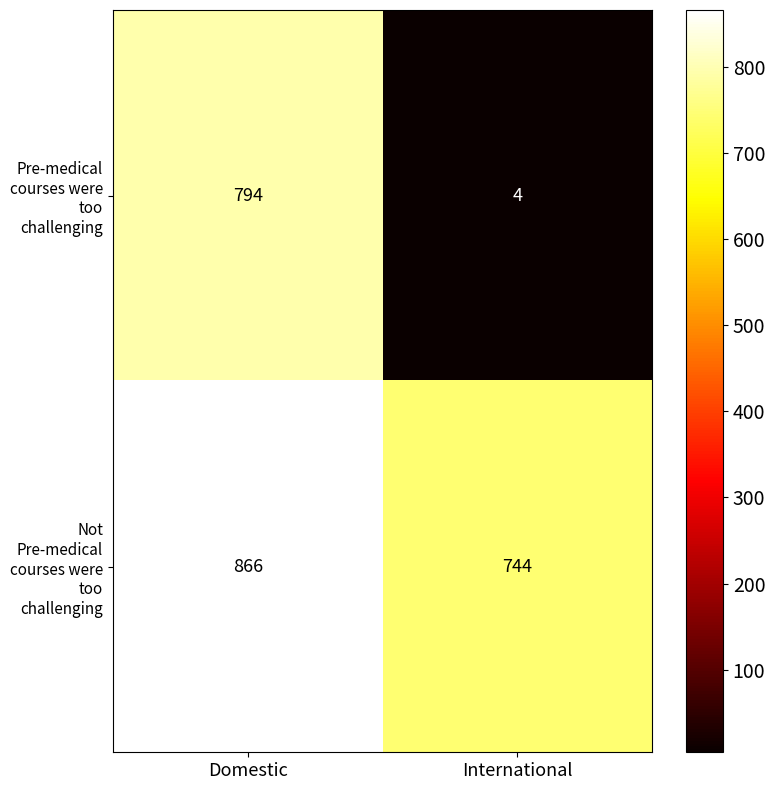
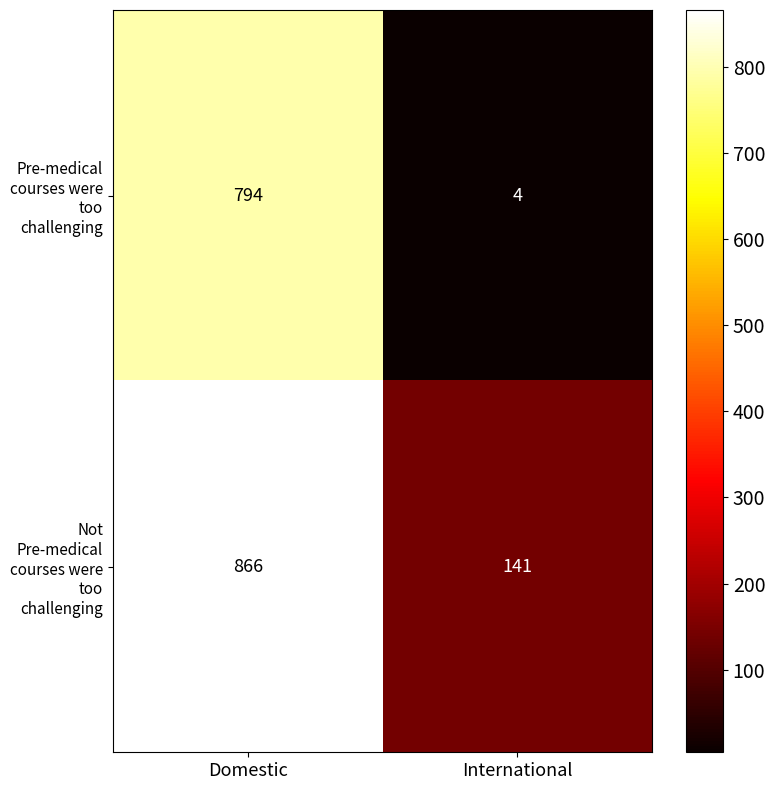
Not Pre-medical courses were too challenging, International: 744 -> 141
